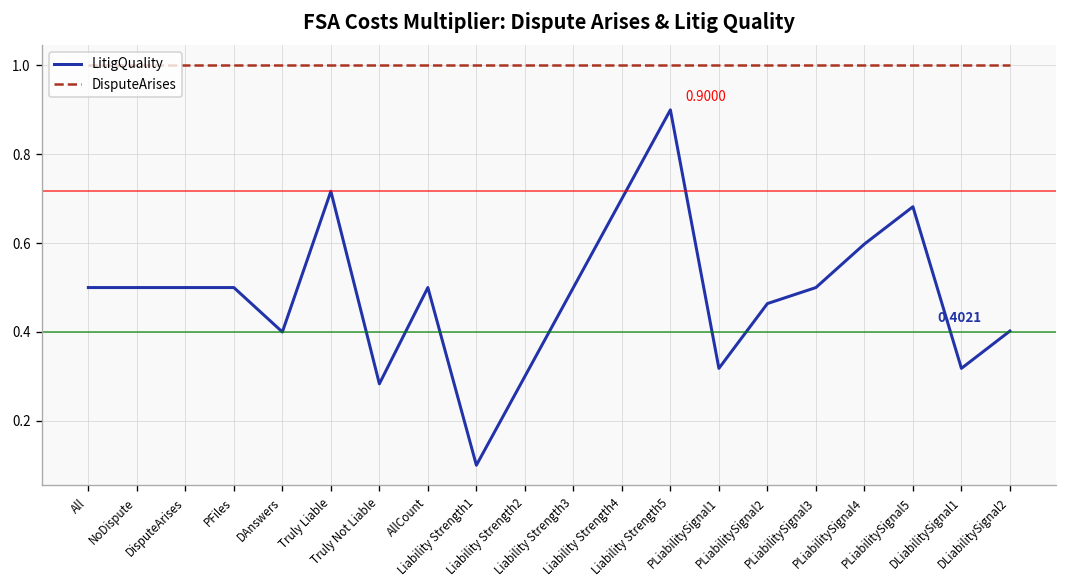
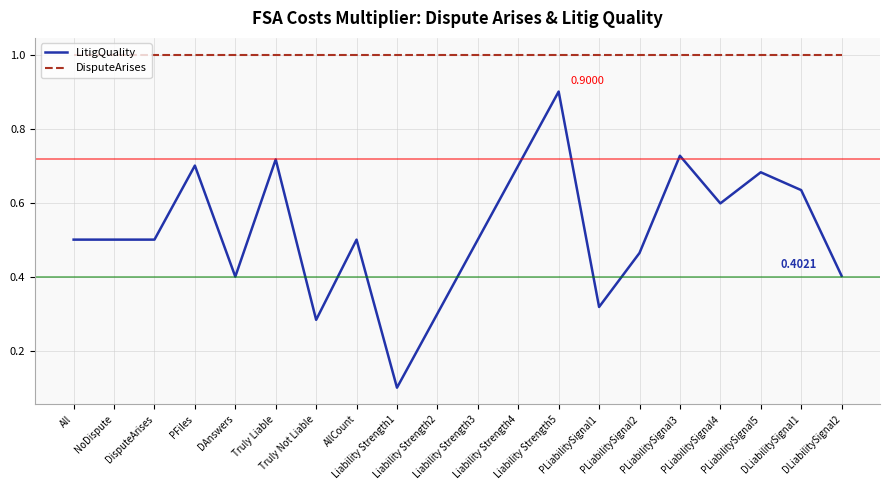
LitigQuality, PFiles: 0.5 -> 0.7
LitigQuality, PLiabilitySignal3: 0.50 -> 0.73
LitigQuality, DLiabilitySignal1: 0.32 -> 0.63
